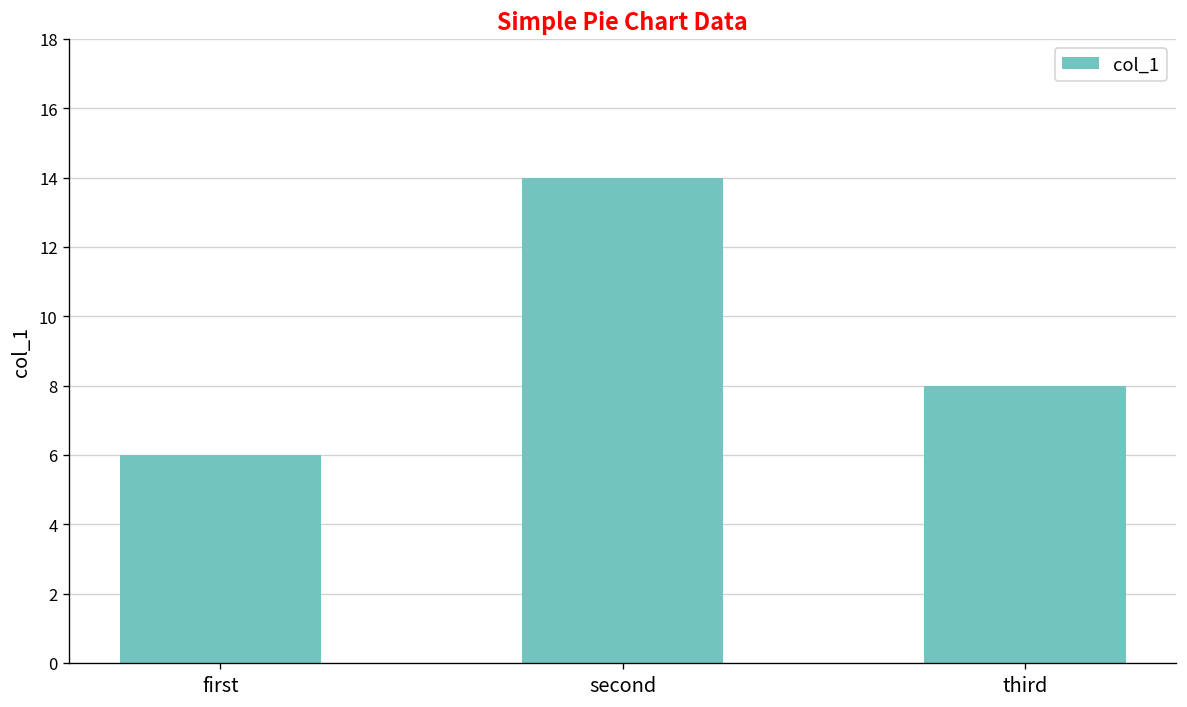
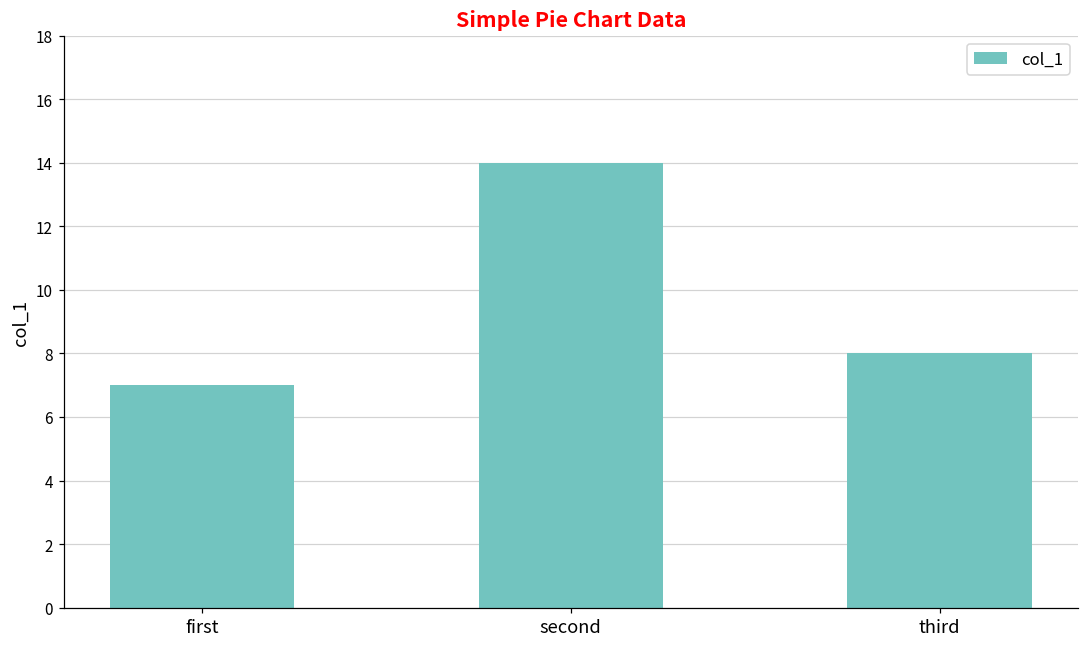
first: 6 -> 7
